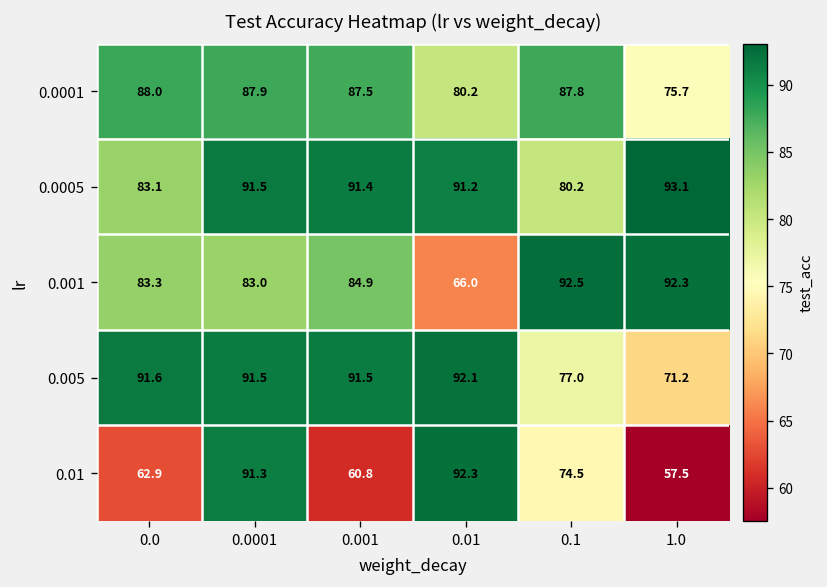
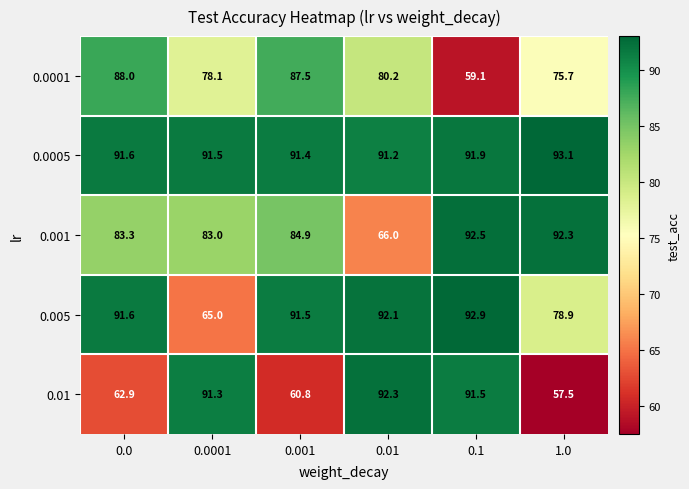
0.0001, 0.0001: 87.9 -> 78.1
0.0001, 0.1: 87.8 -> 59.1
0.0005, 0.0: 83.1 -> 91.6
0.0005, 0.1: 80.2 -> 91.9
0.005, 0.0001: 91.5 -> 65.0
0.005, 0.1: 77.0 -> 92.9
0.005, 1.0: 71.2 -> 78.9
0.01, 0.1: 74.5 -> 91.5
